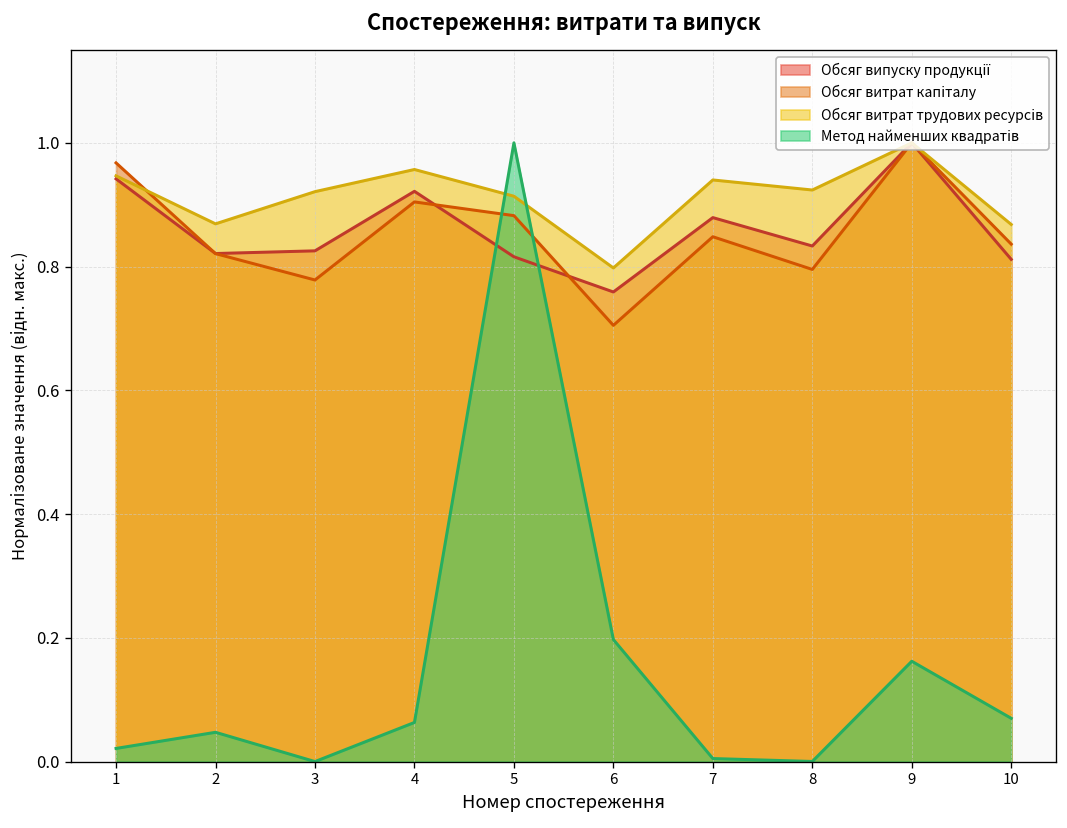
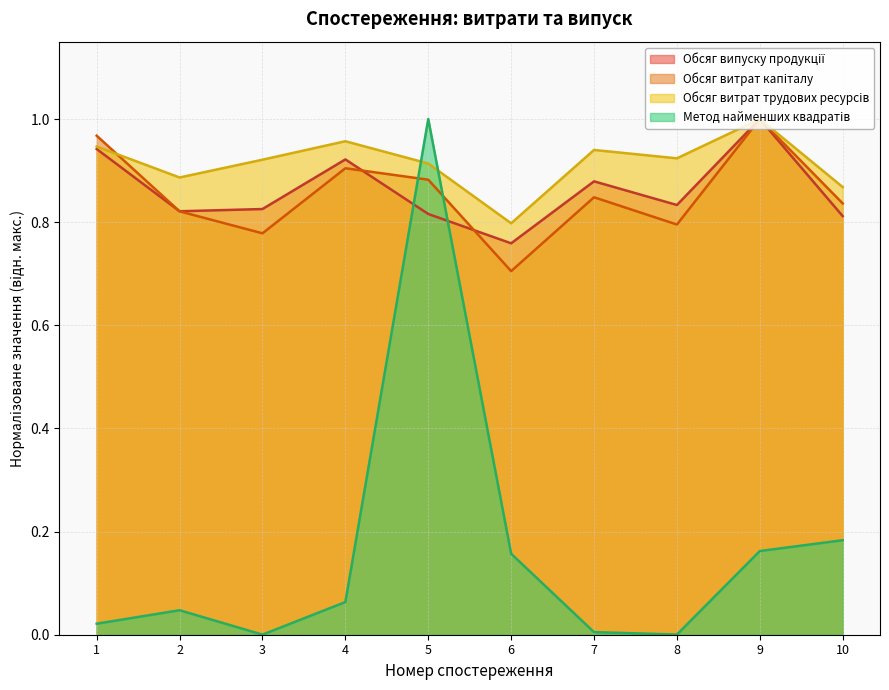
Обсяг витрат трудових ресурсів, 2: 0.87 -> 0.89
Метод найменших квадратів, 6: 0.20 -> 0.16
Метод найменших квадратів, 10: 0.07 -> 0.18
